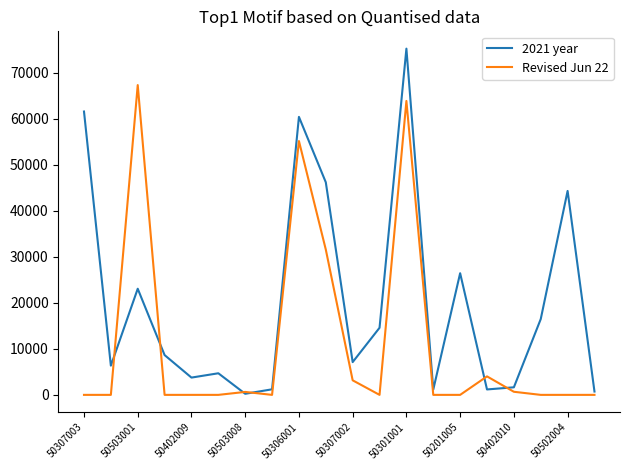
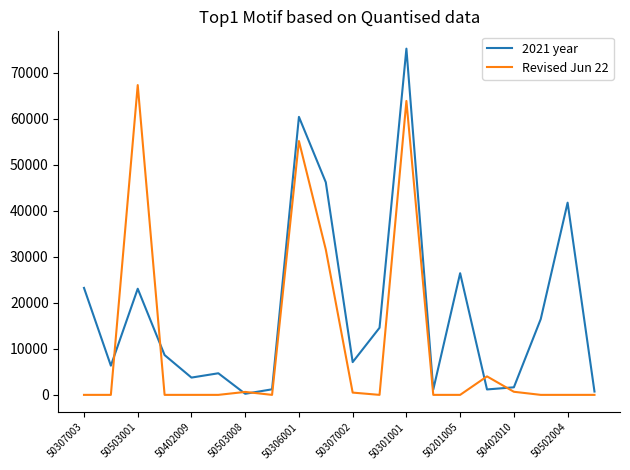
2021 year, 50307003: 62000 -> 23000
Revised Jun 22, 50307002: 3000 -> 0
2021 year, 50502004: 44000 -> 42000
